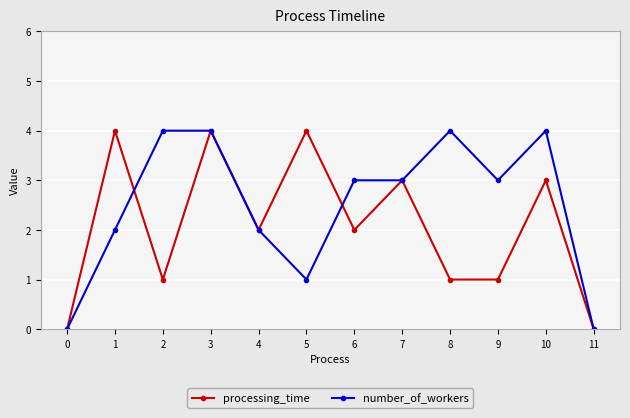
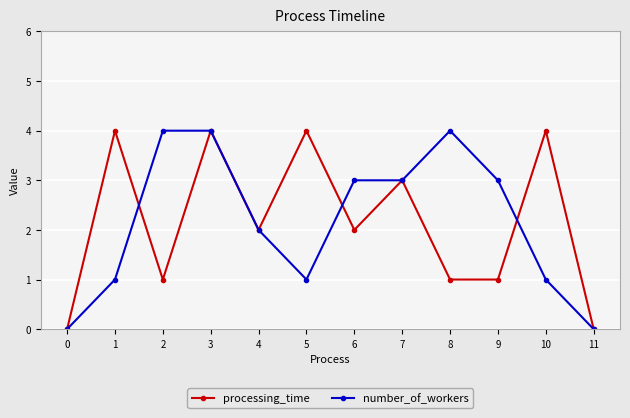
number_of_workers, 1: 2 -> 1
processing_time, 10: 3 -> 4
number_of_workers, 10: 4 -> 1
